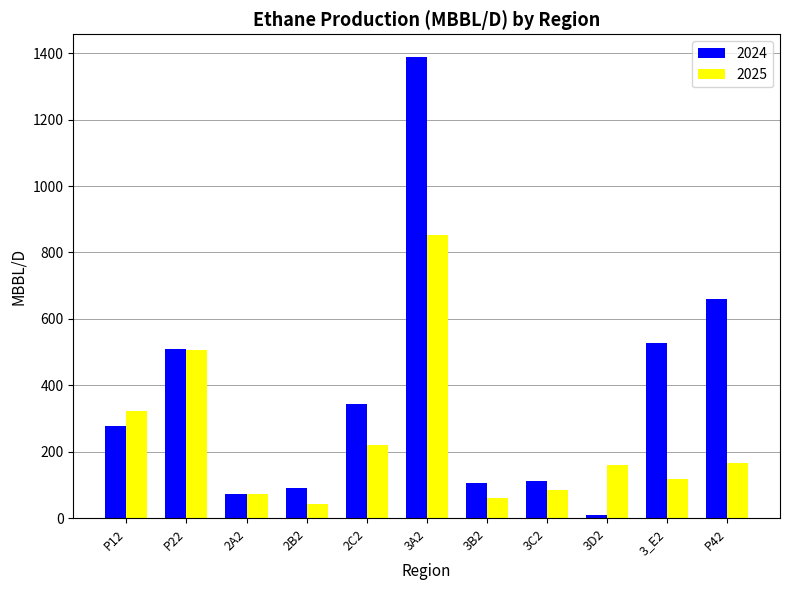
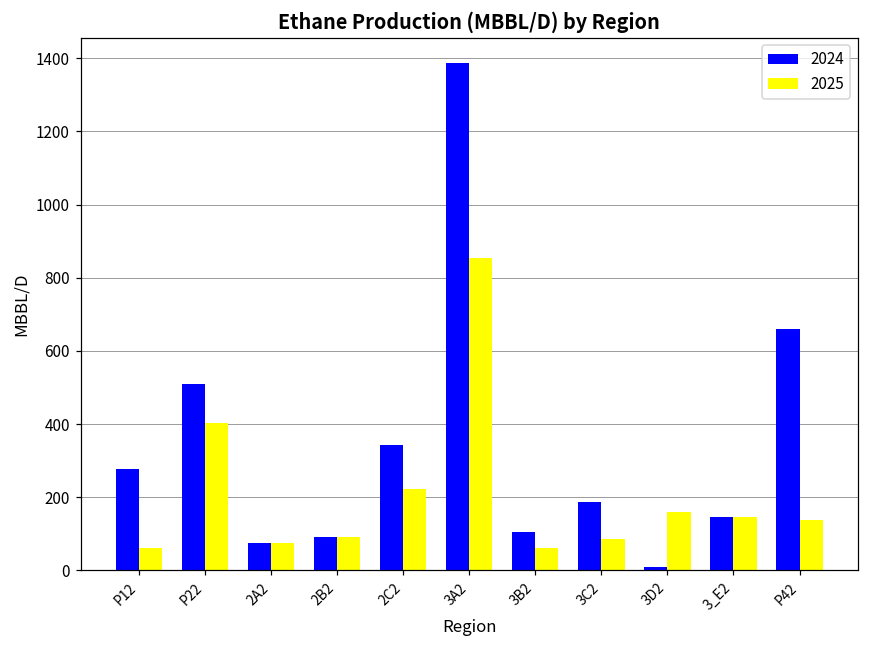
2025, P12: 320 -> 60
2025, P22: 510 -> 400
2025, 2B2: 40 -> 90
2024, 3C2: 110 -> 190
2024, 3_E2: 530 -> 150
2025, 3_E2: 120 -> 150
2025, P42: 170 -> 140
